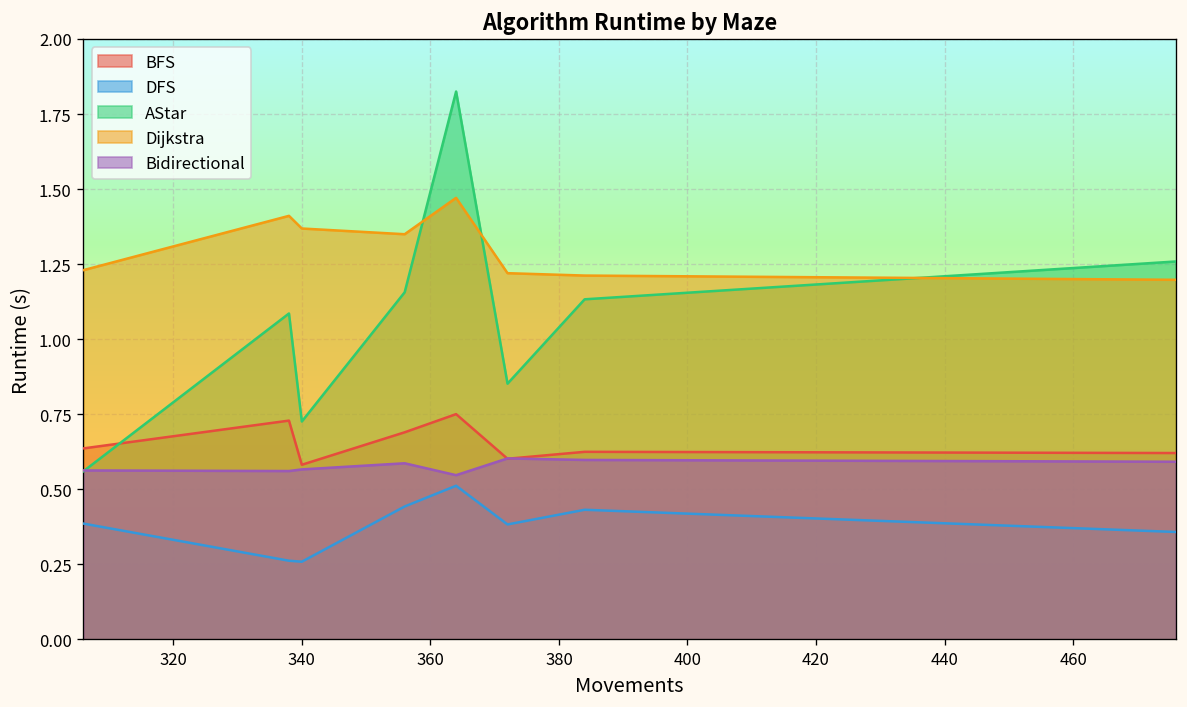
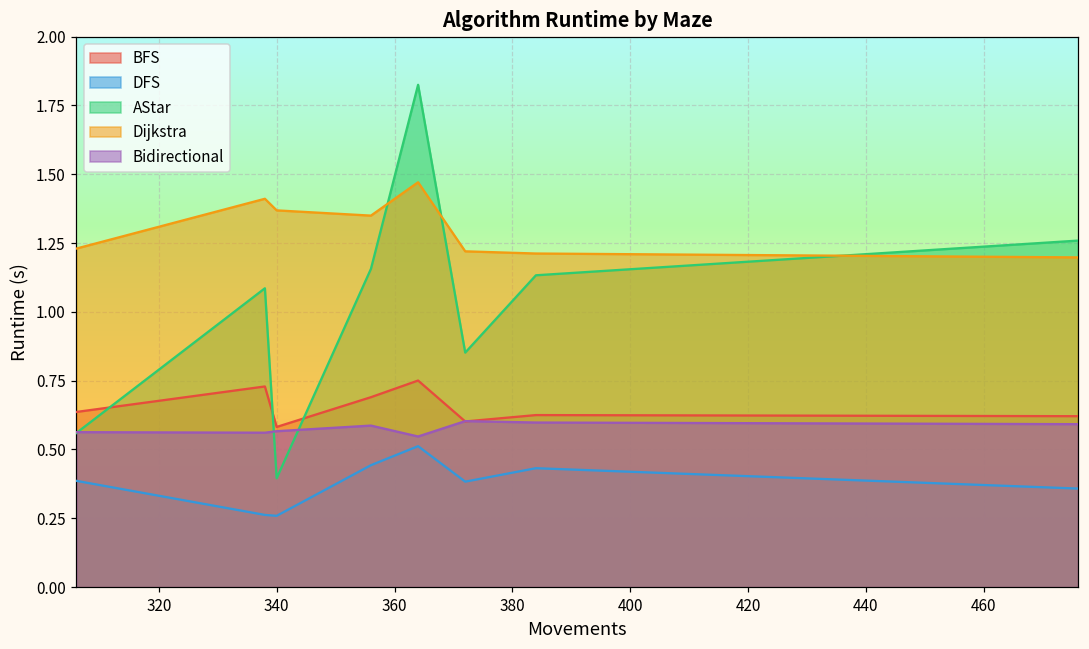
AStar, 340: 0.73 -> 0.40
